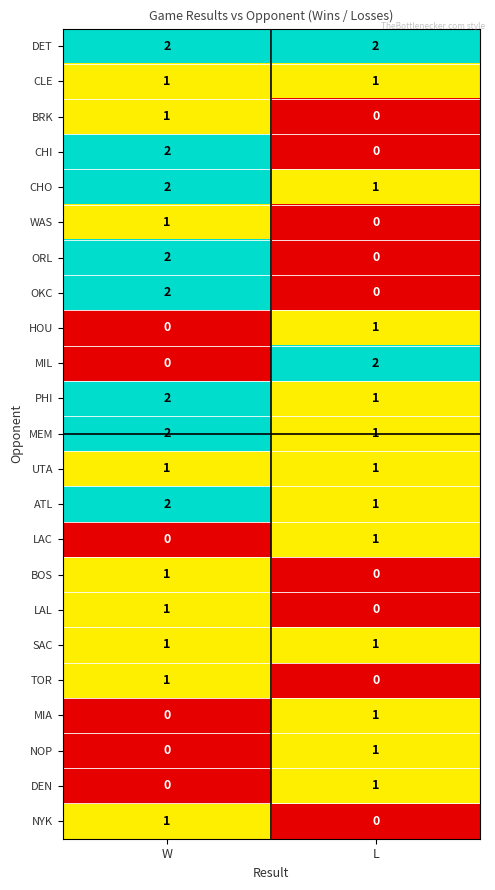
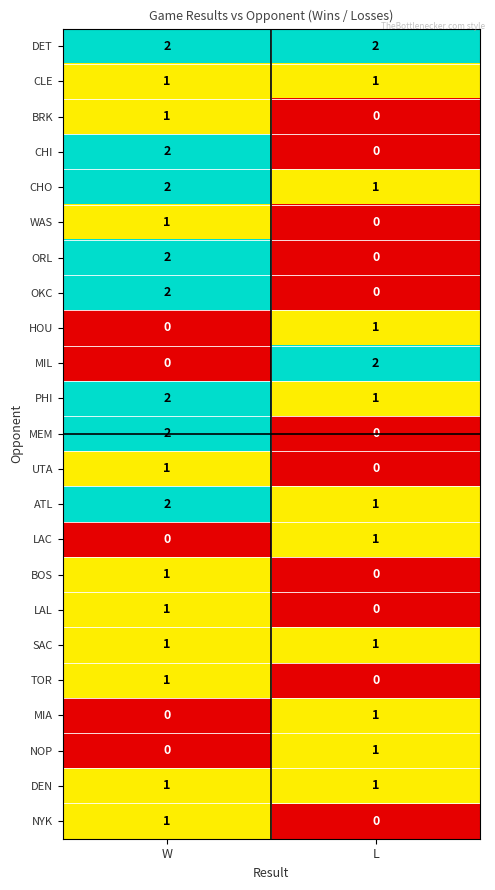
MEM, L: 1 -> 0
UTA, L: 1 -> 0
DEN, W: 0 -> 1
